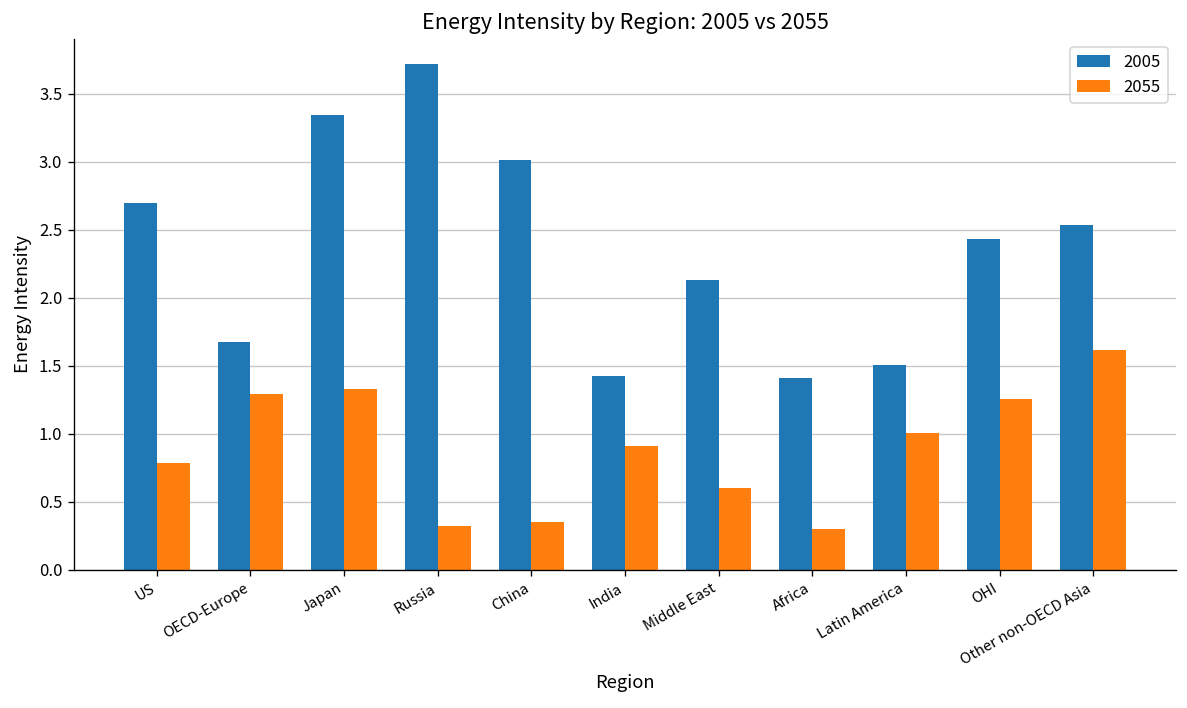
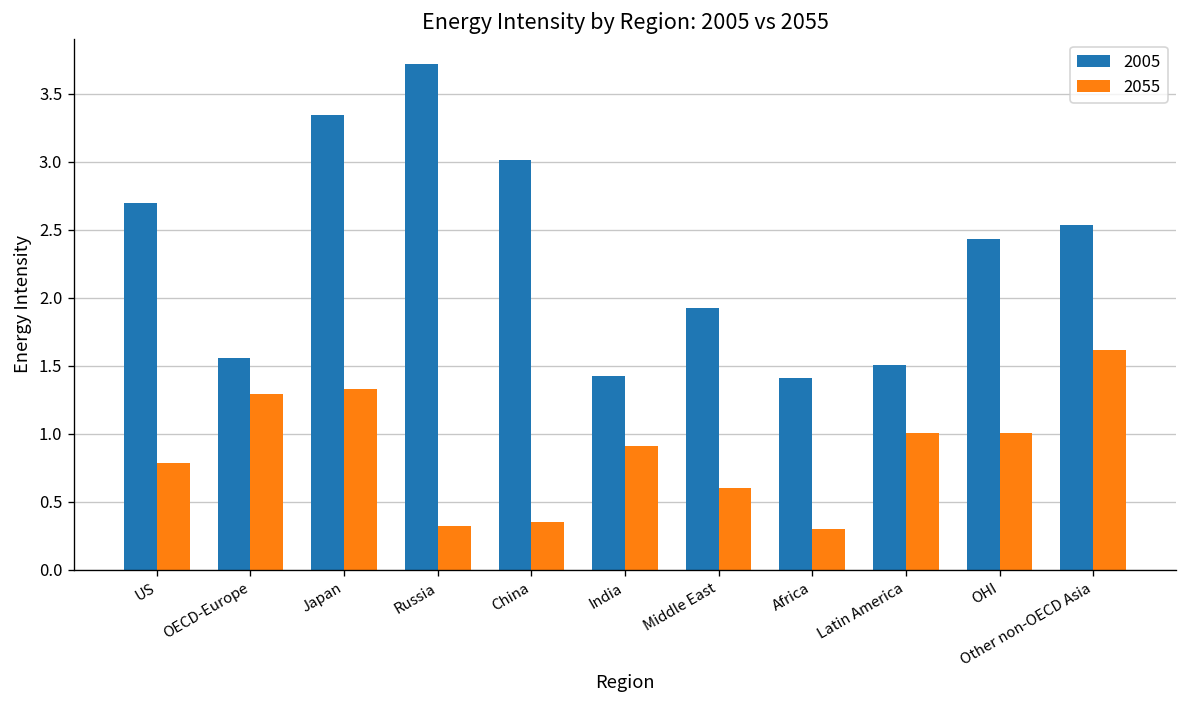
2005, OECD-Europe: 1.67 -> 1.56
2005, Middle East: 2.13 -> 1.92
2055, OHI: 1.26 -> 1.00
